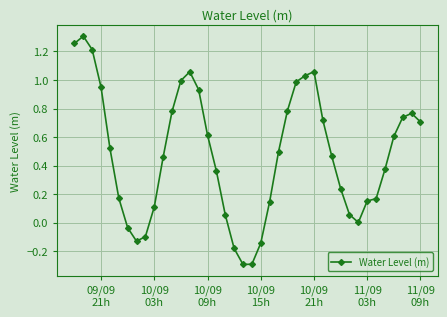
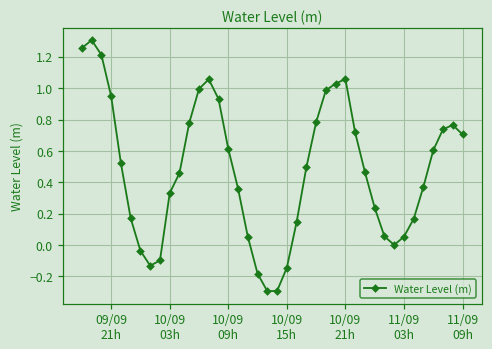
10/09 03h: 0.11 -> 0.33
11/09 03h: 0.15 -> 0.05
